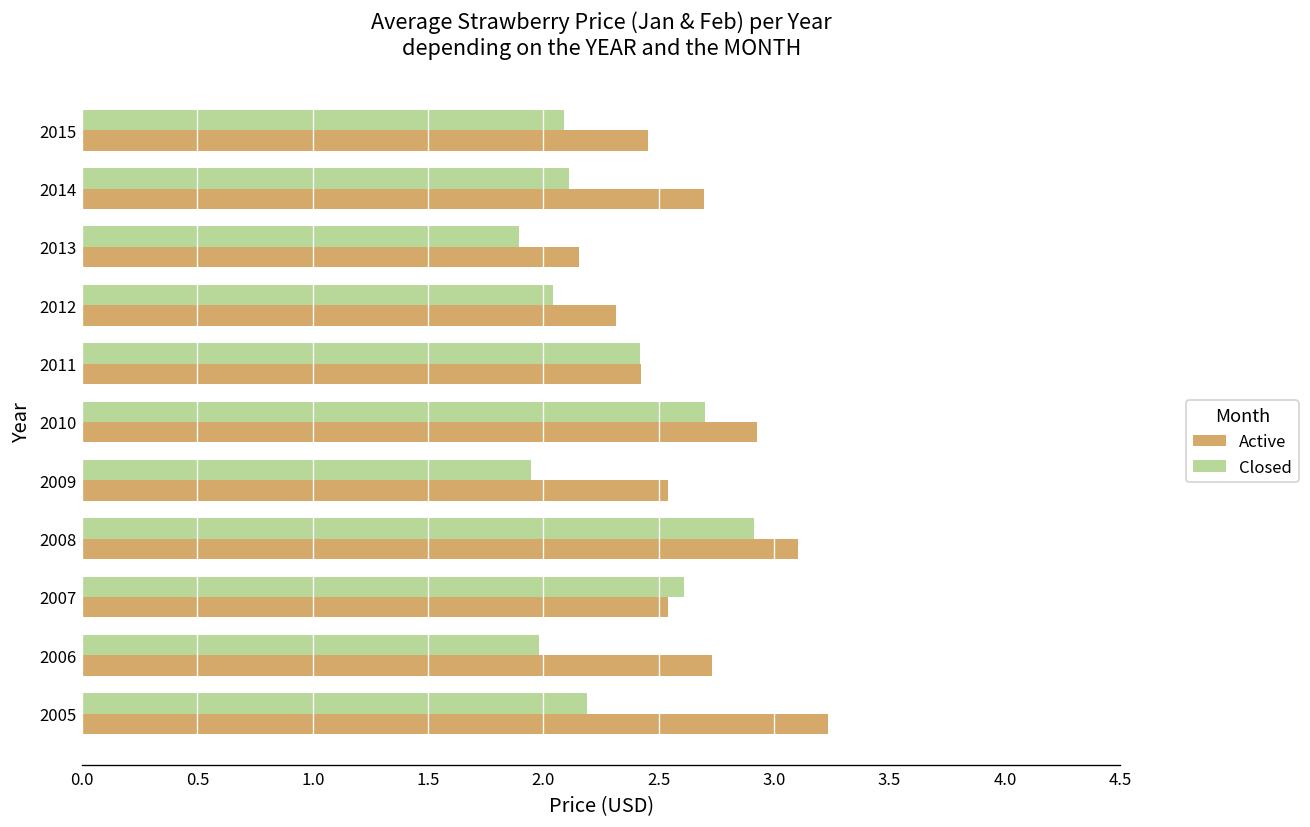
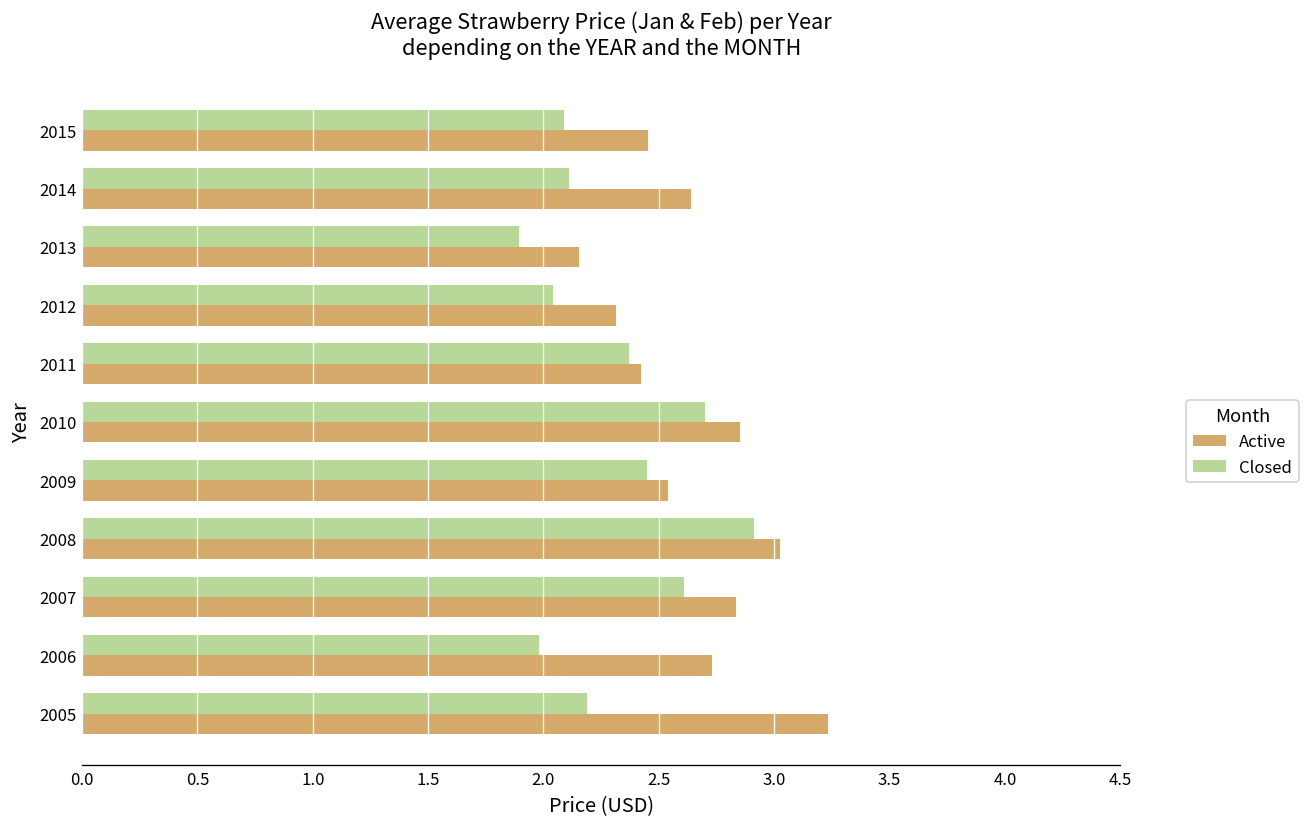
Active, 2014: 2.70 -> 2.64
Closed, 2011: 2.42 -> 2.37
Active, 2010: 2.93 -> 2.85
Closed, 2009: 1.95 -> 2.45
Active, 2008: 3.10 -> 3.02
Active, 2007: 2.54 -> 2.83
